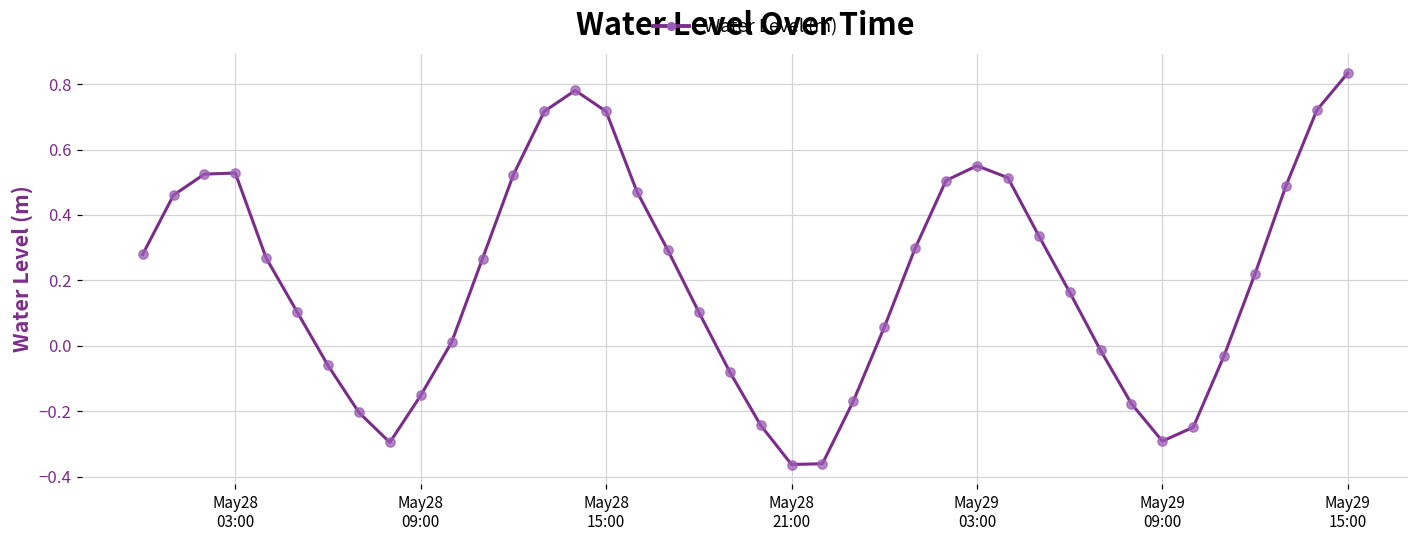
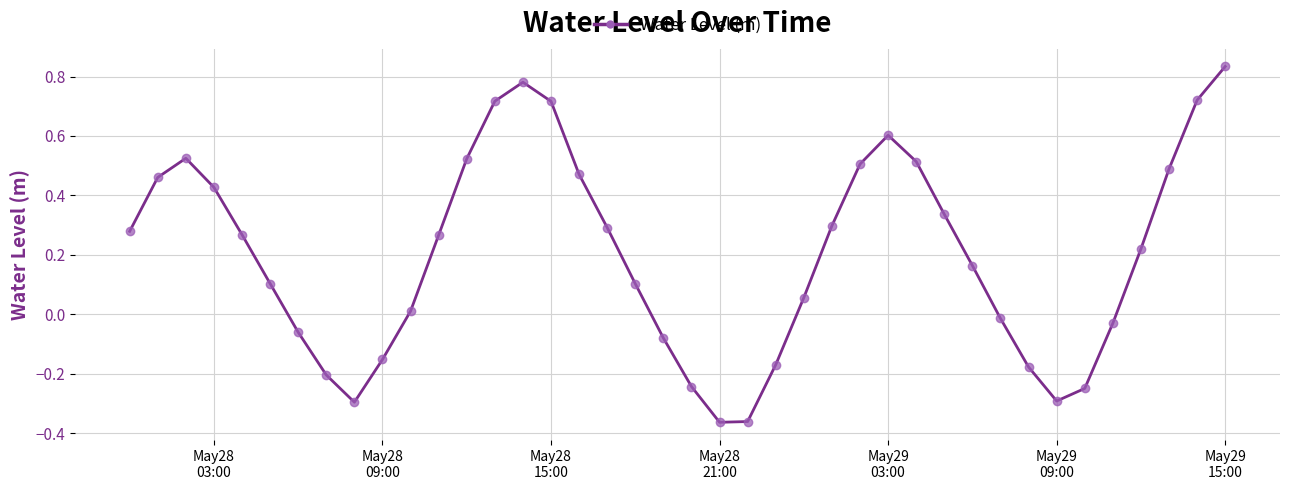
May28 03:00: 0.53 -> 0.43
May29 03:00: 0.55 -> 0.60
